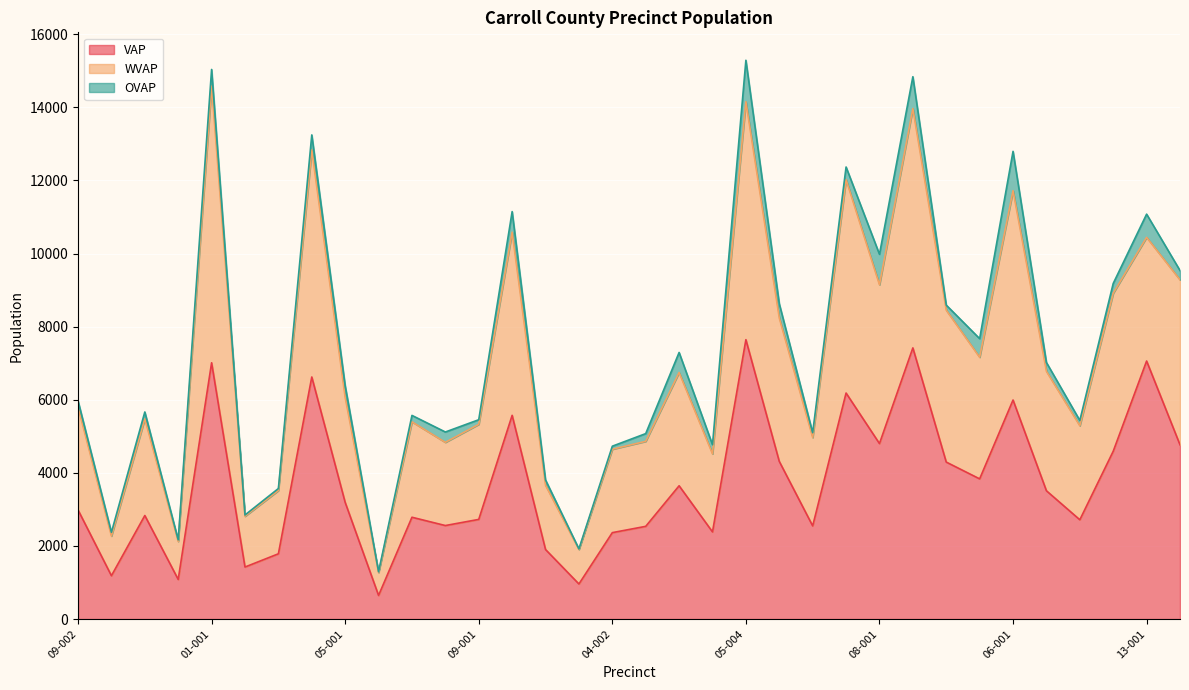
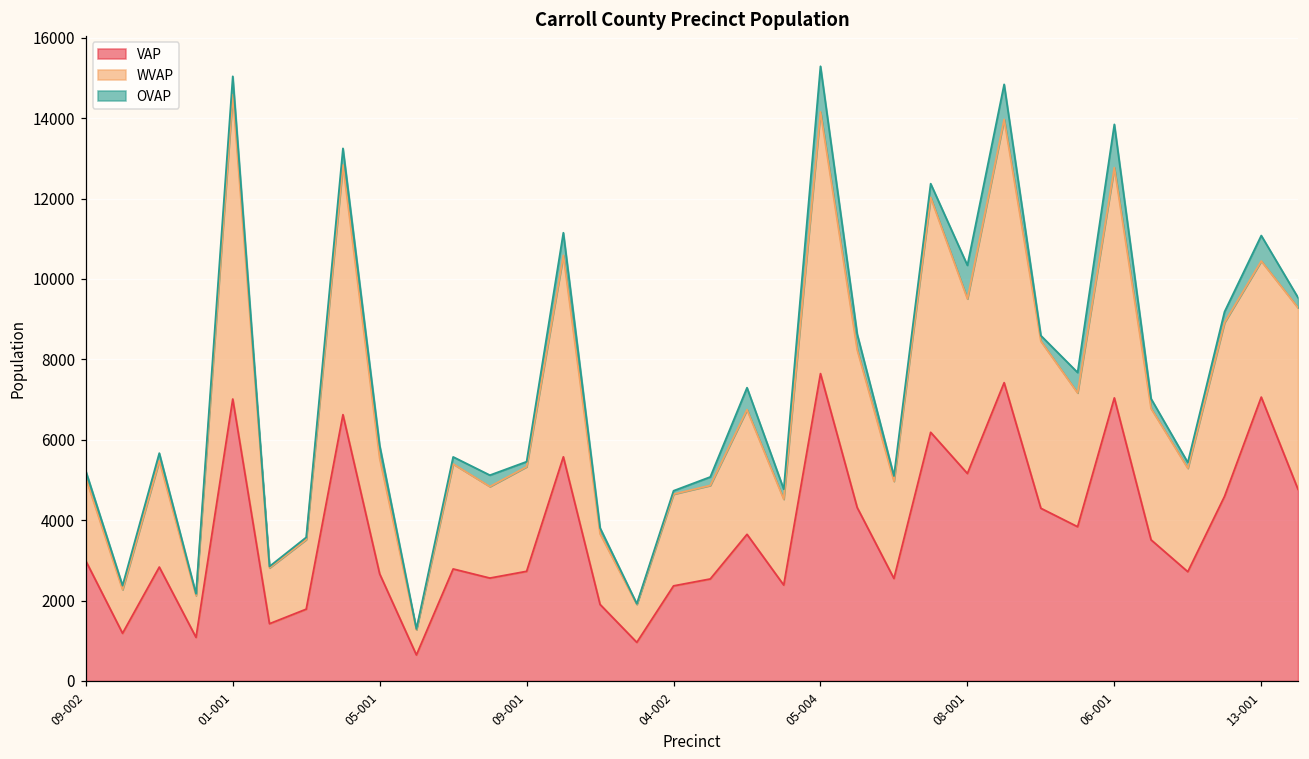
WVAP, 09-002: 2800 -> 2100
VAP, 05-001: 3200 -> 2700
VAP, 08-001: 4800 -> 5200
VAP, 06-001: 6000 -> 7000
